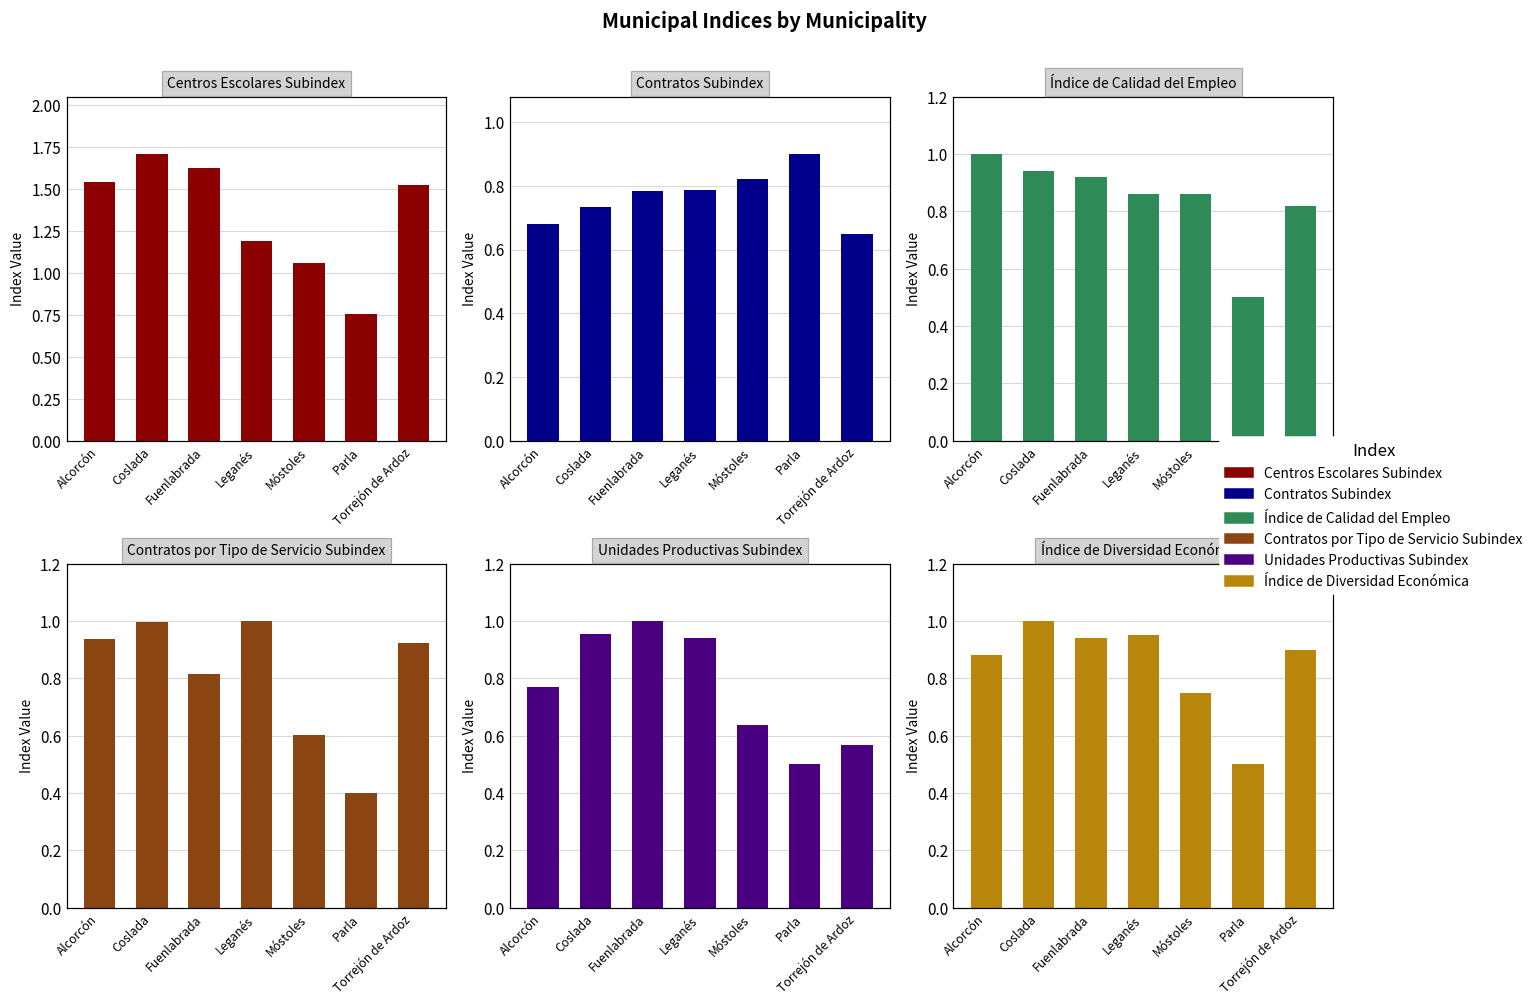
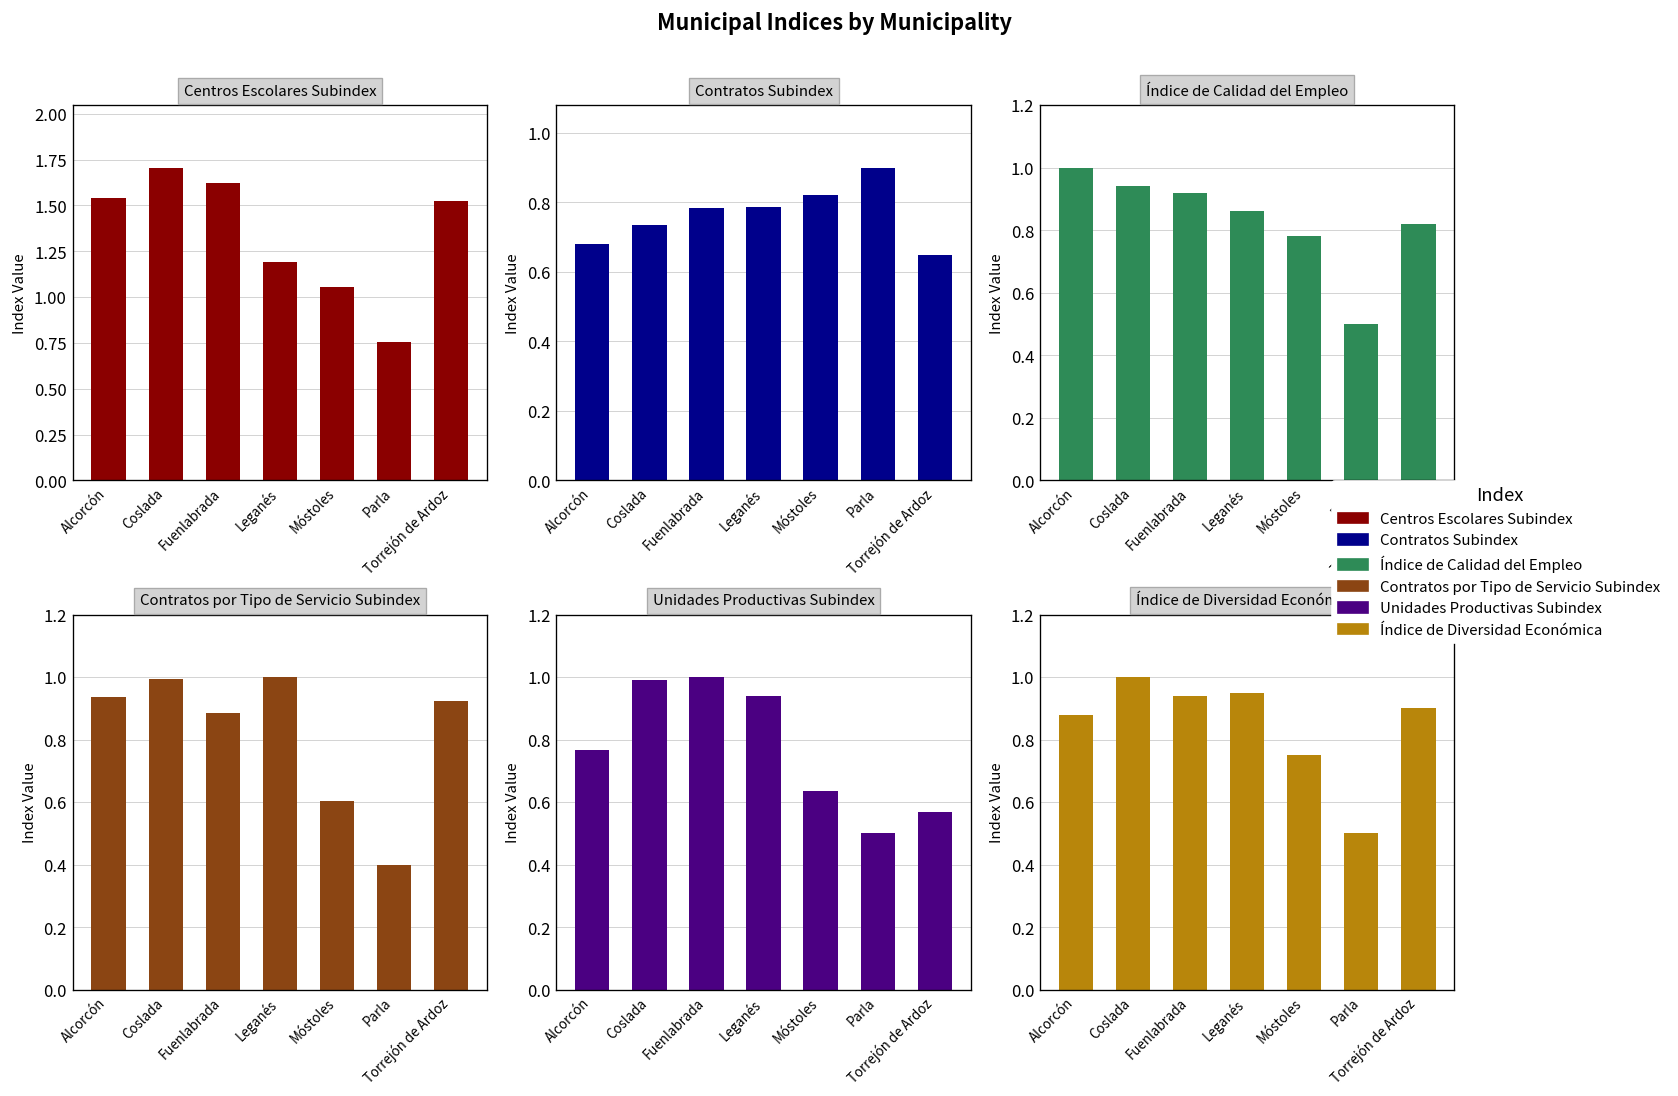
Índice de Calidad del Empleo, Móstoles: 0.86 -> 0.78
Contratos por Tipo de Servicio Subindex, Fuenlabrada: 0.82 -> 0.89
Unidades Productivas Subindex, Coslada: 0.95 -> 0.99
